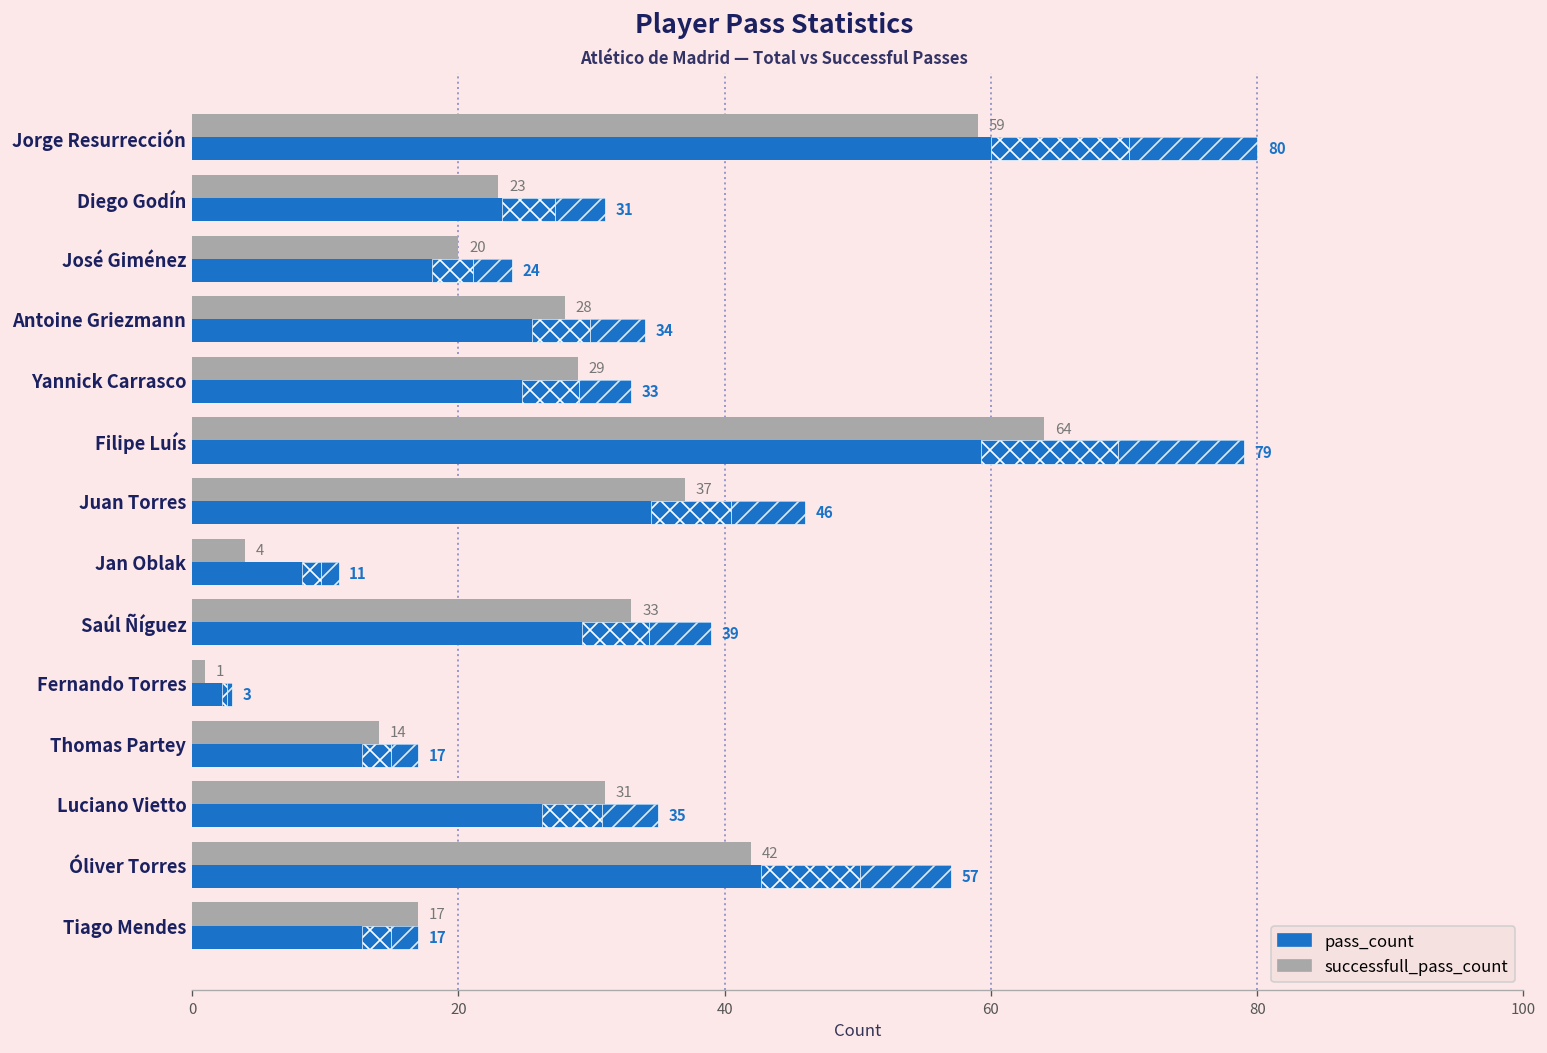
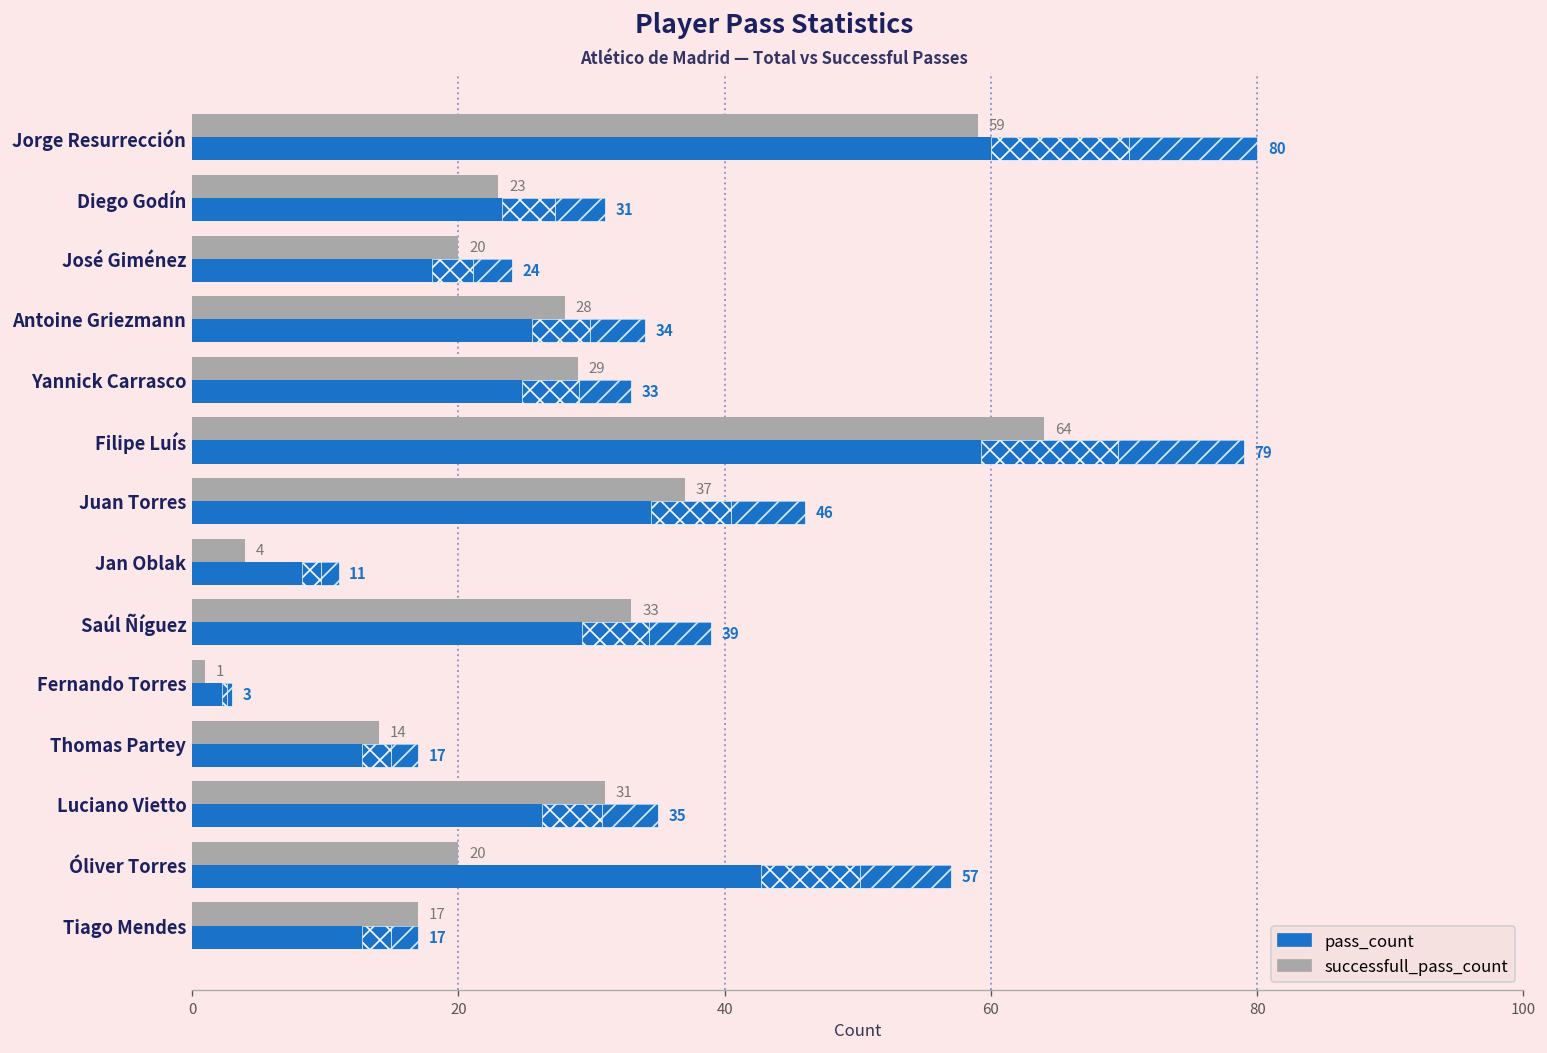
successfull_pass_count, Óliver Torres: 42 -> 20
